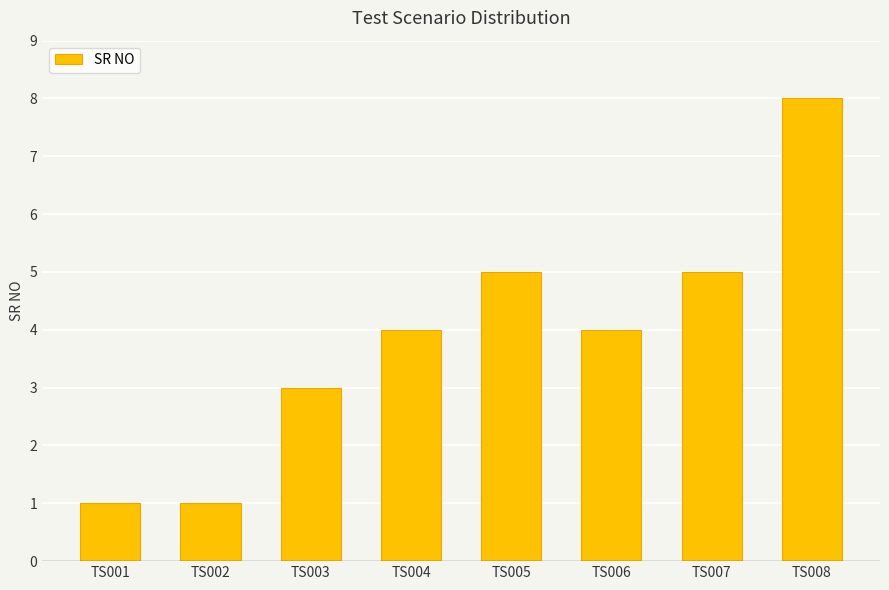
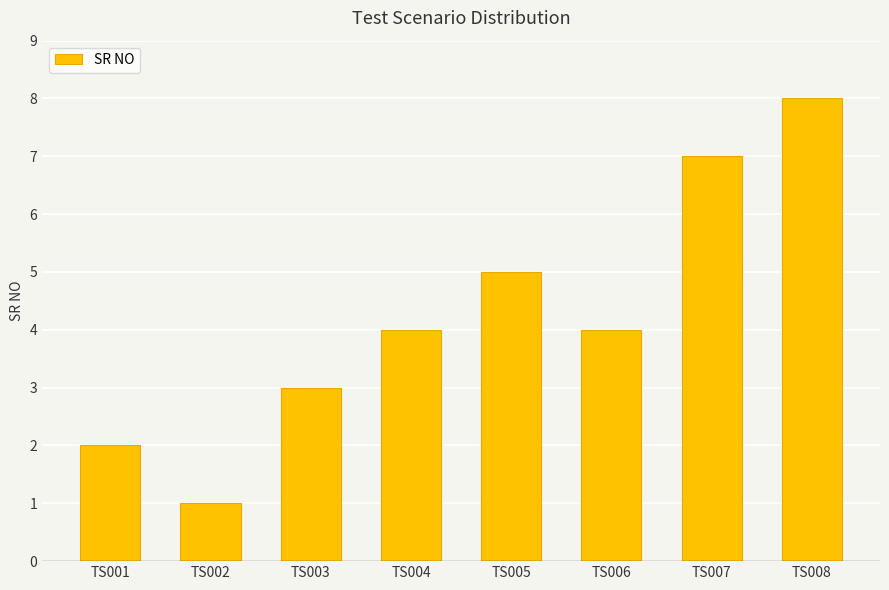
TS001: 1 -> 2
TS007: 5 -> 7
